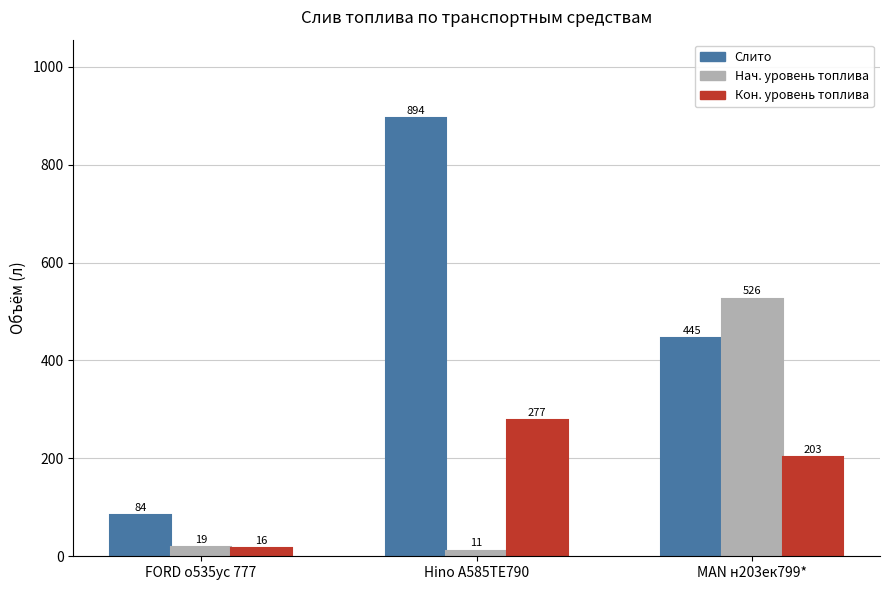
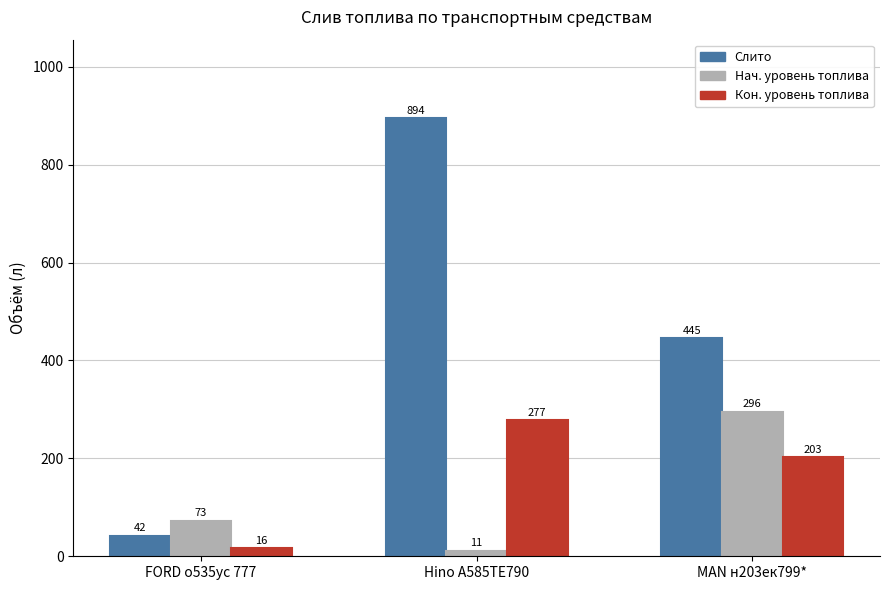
Слито, FORD о535ус 777: 84 -> 42
Нач. уровень топлива, FORD о535ус 777: 19 -> 73
Нач. уровень топлива, MAN н203ек799*: 526 -> 296
